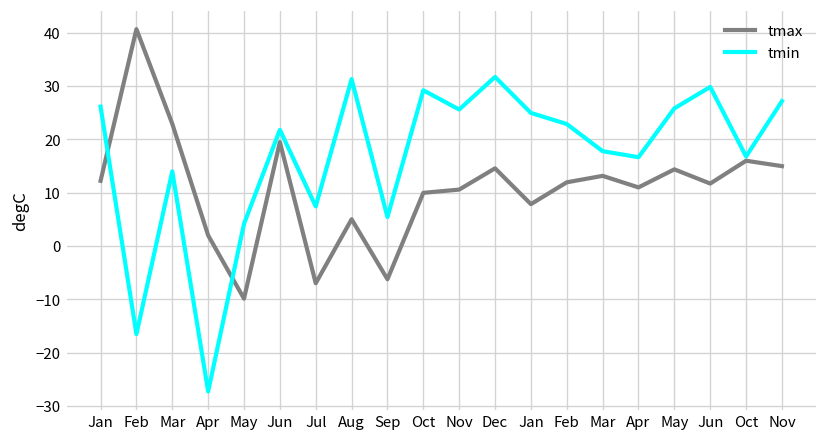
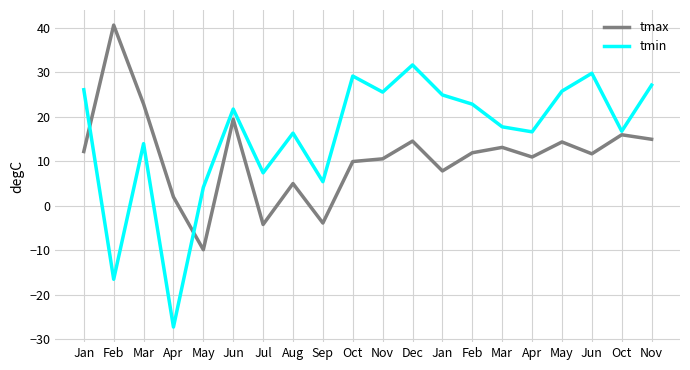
tmax, Jul: -7 -> -4
tmin, Aug: 31 -> 16
tmax, Sep: -6 -> -4
